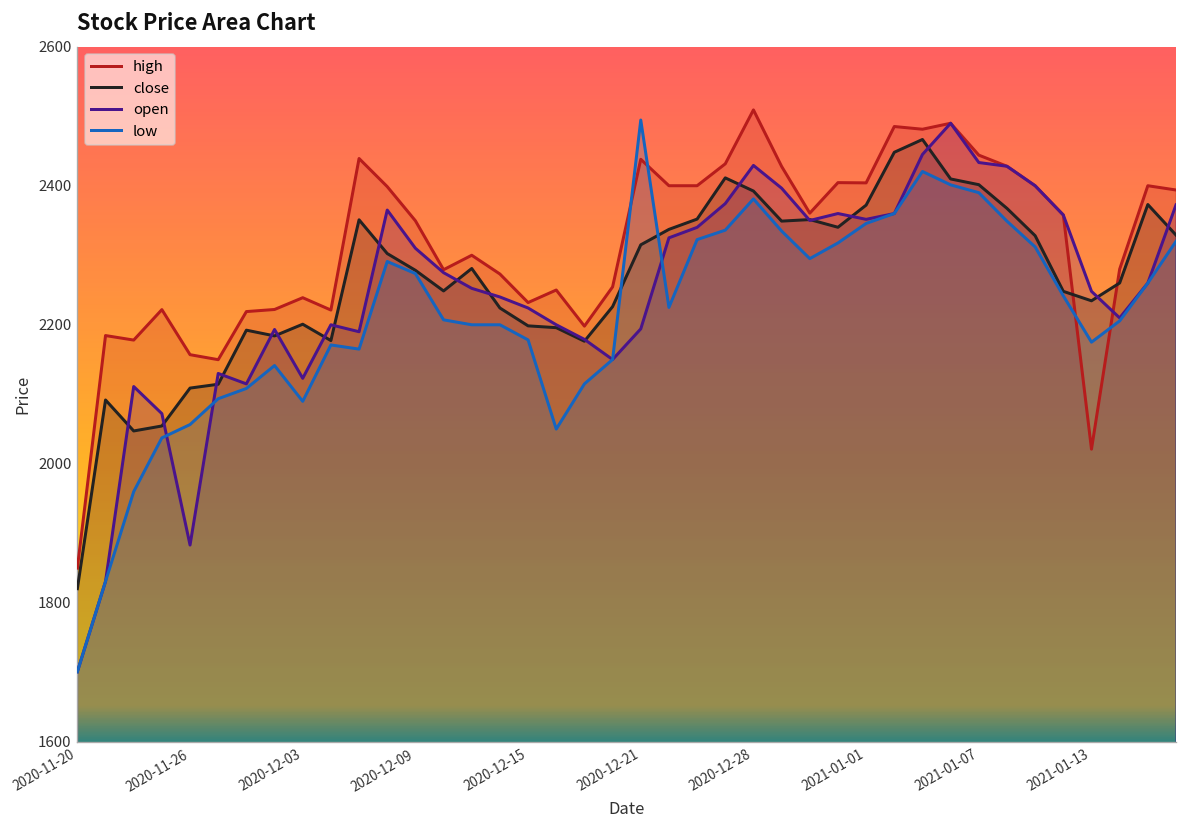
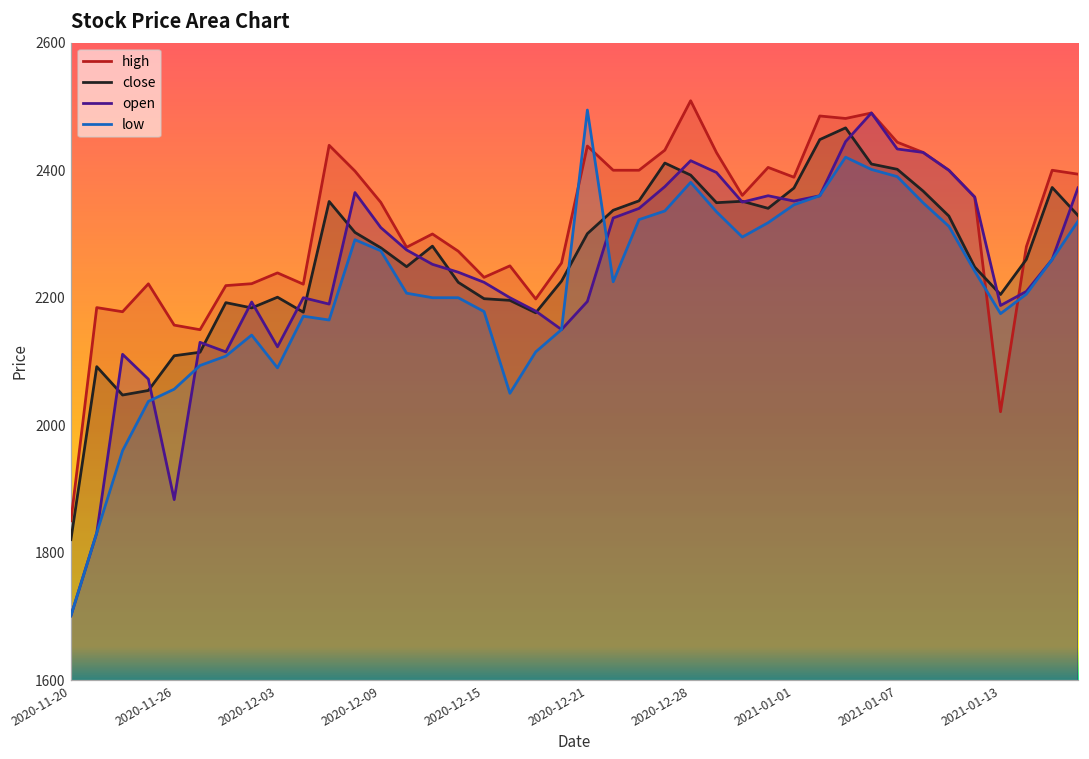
close, 2020-12-21: 2320 -> 2300
open, 2020-12-28: 2430 -> 2420
high, 2021-01-01: 2400 -> 2390
close, 2021-01-13: 2230 -> 2210
open, 2021-01-13: 2250 -> 2190
